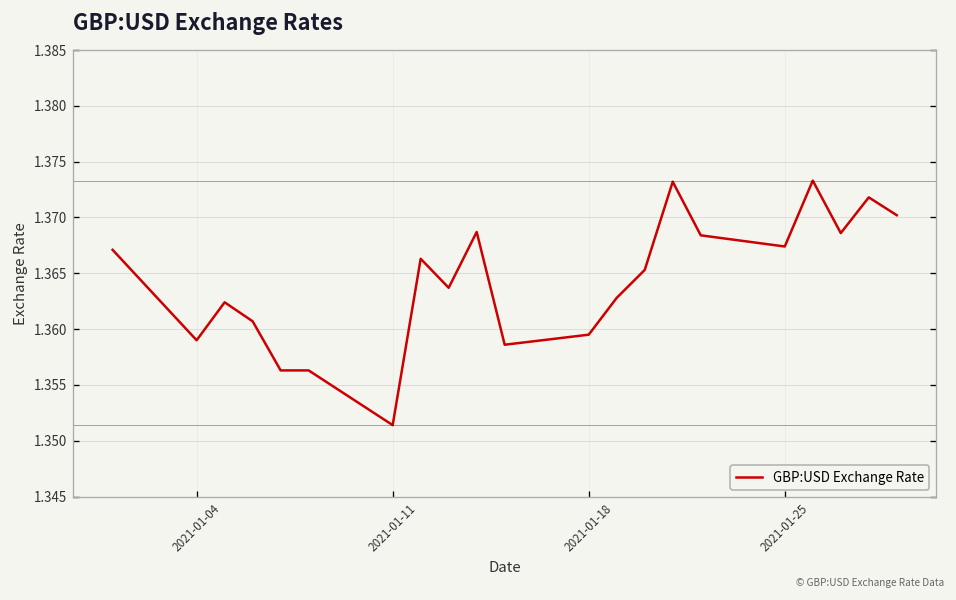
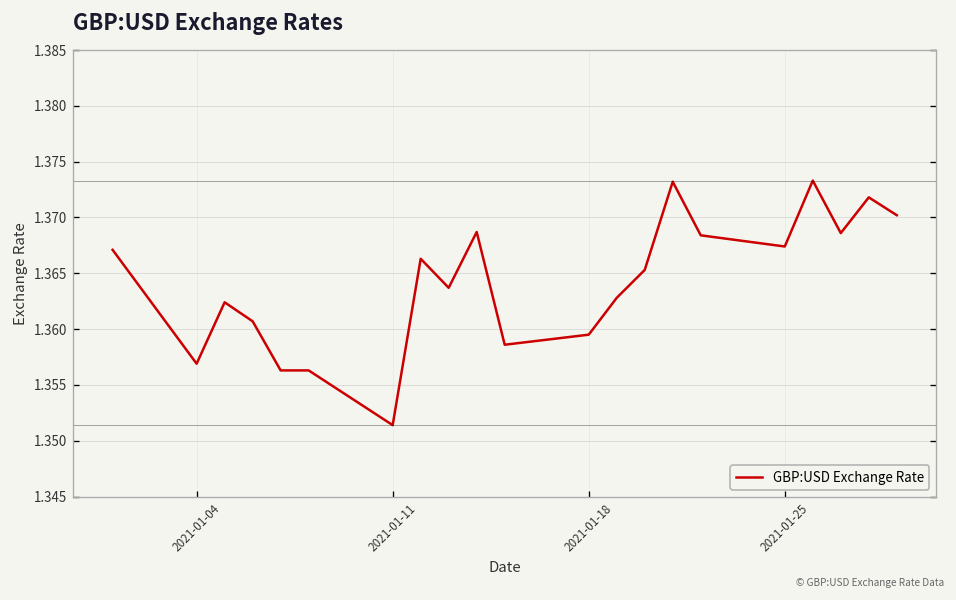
2021-01-04: 1.359 -> 1.357
